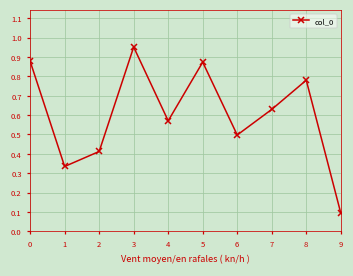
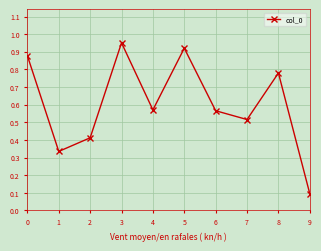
5: 0.87 -> 0.92
6: 0.50 -> 0.57
7: 0.63 -> 0.52
